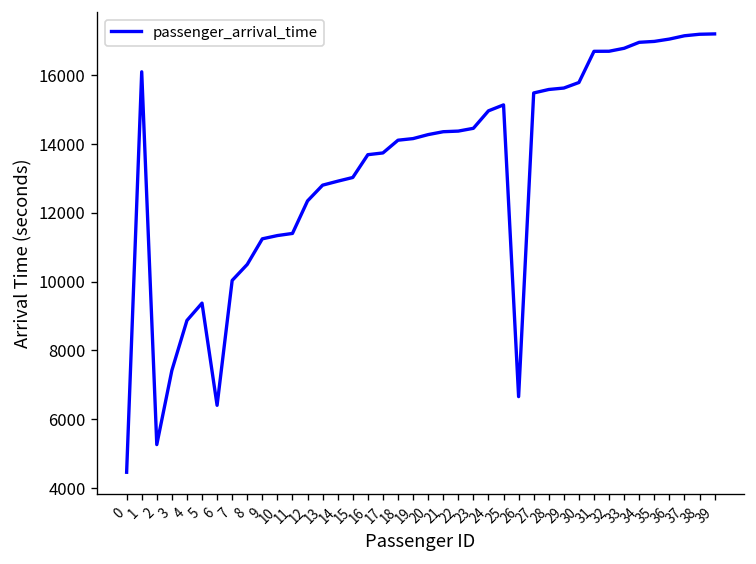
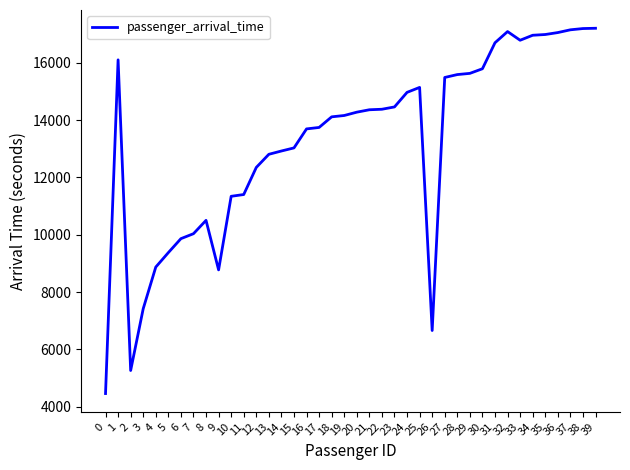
6: 6400 -> 9900
9: 11200 -> 8800
32: 16700 -> 17100
